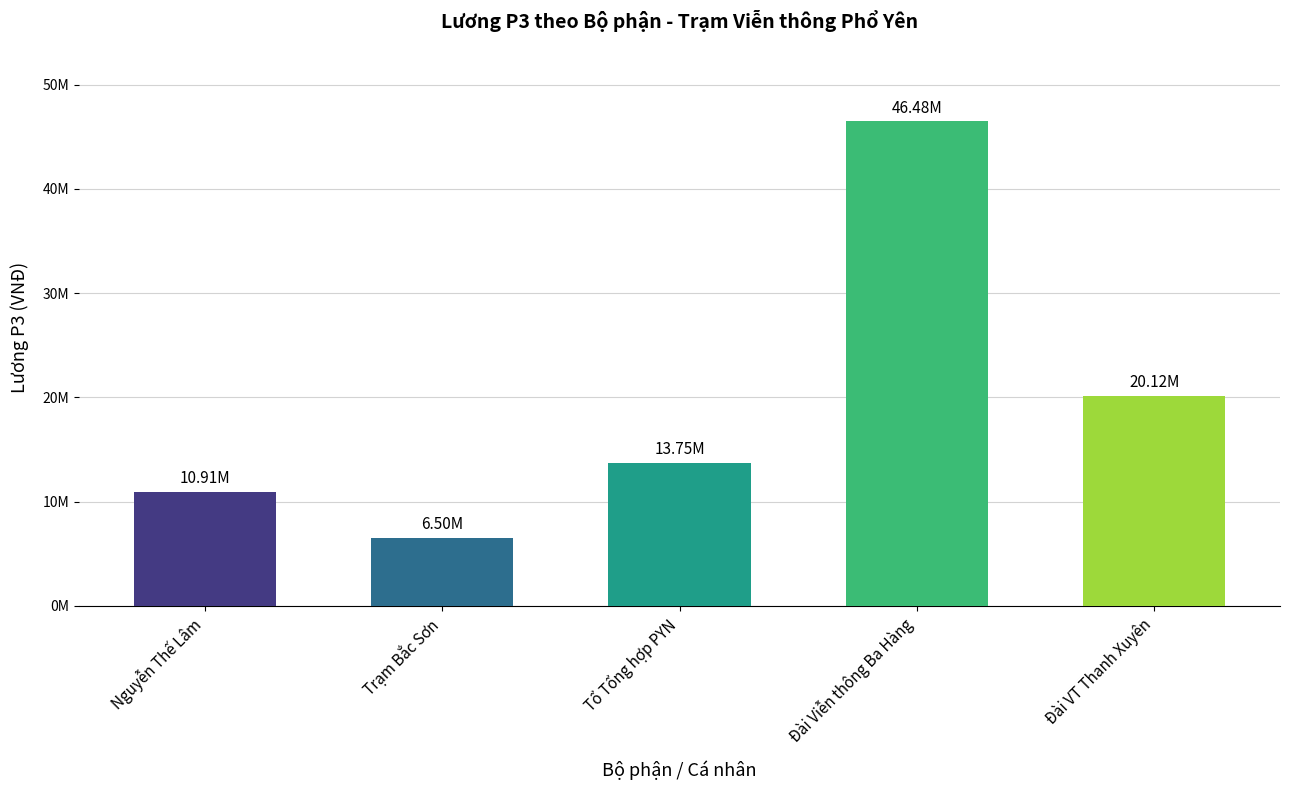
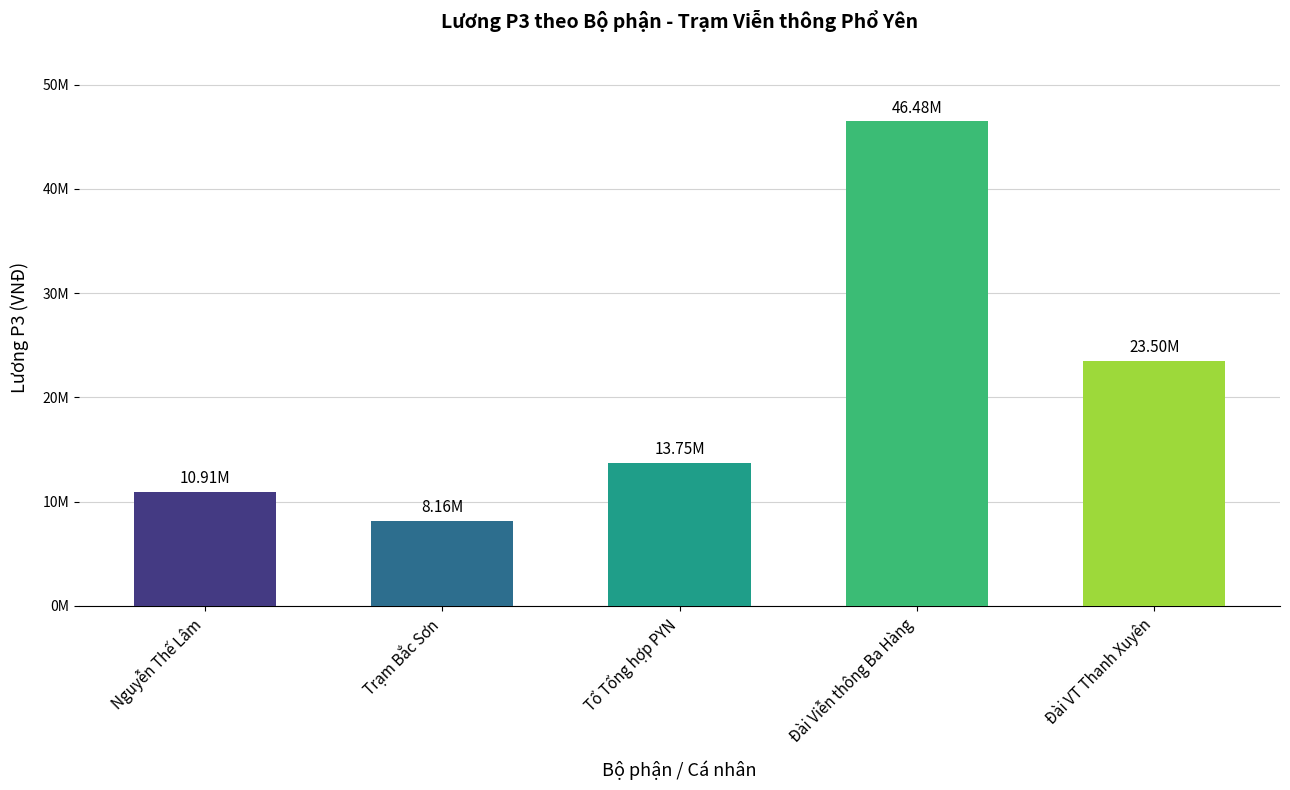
Trạm Bắc Sơn: 6.50M -> 8.16M
Đài VT Thanh Xuyên: 20.12M -> 23.50M
